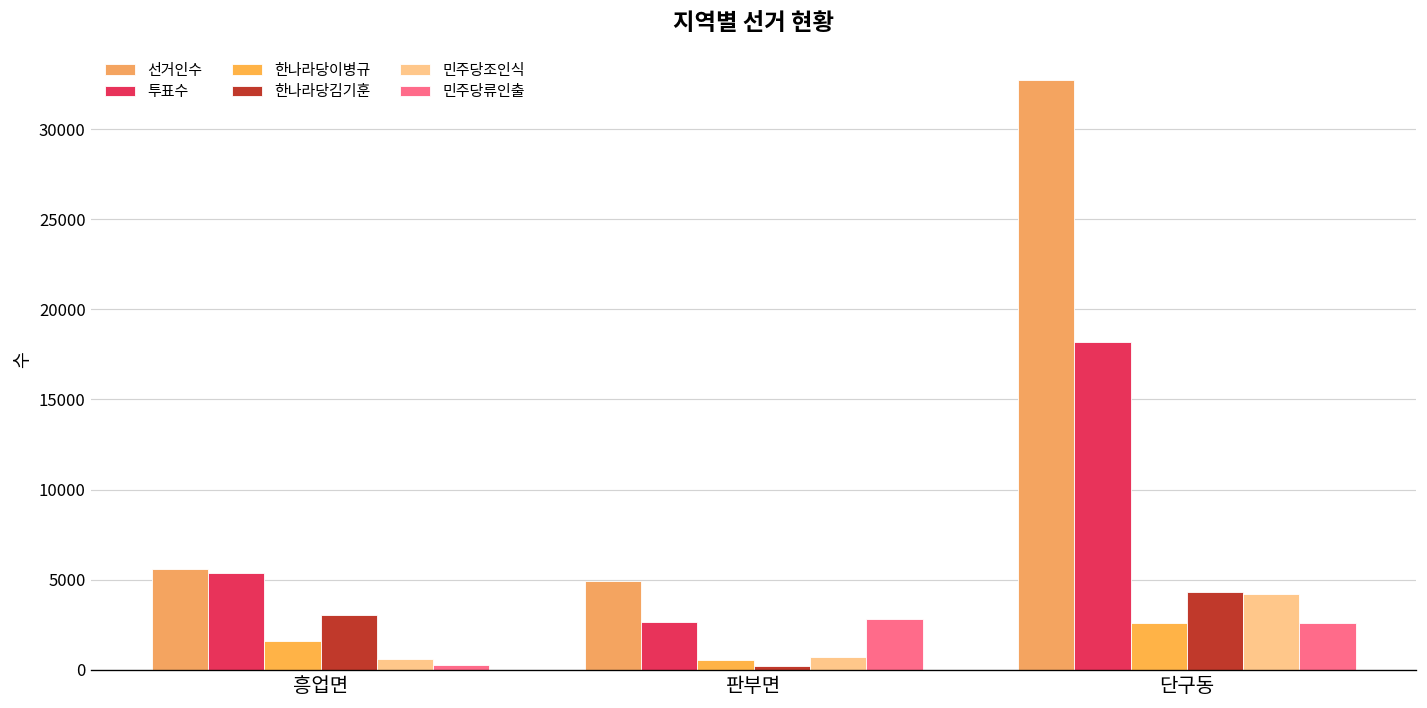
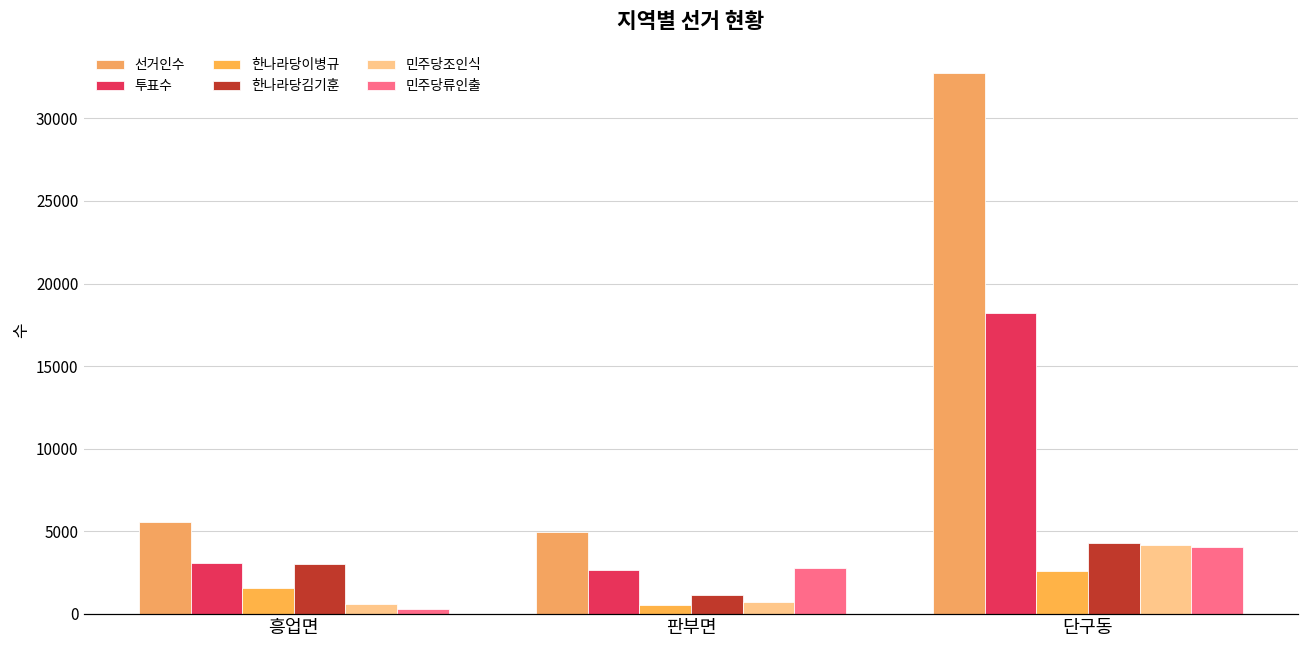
투표수, 흥업면: 5400 -> 3100
한나라당김기훈, 판부면: 200 -> 1200
민주당류인출, 단구동: 2600 -> 4100
